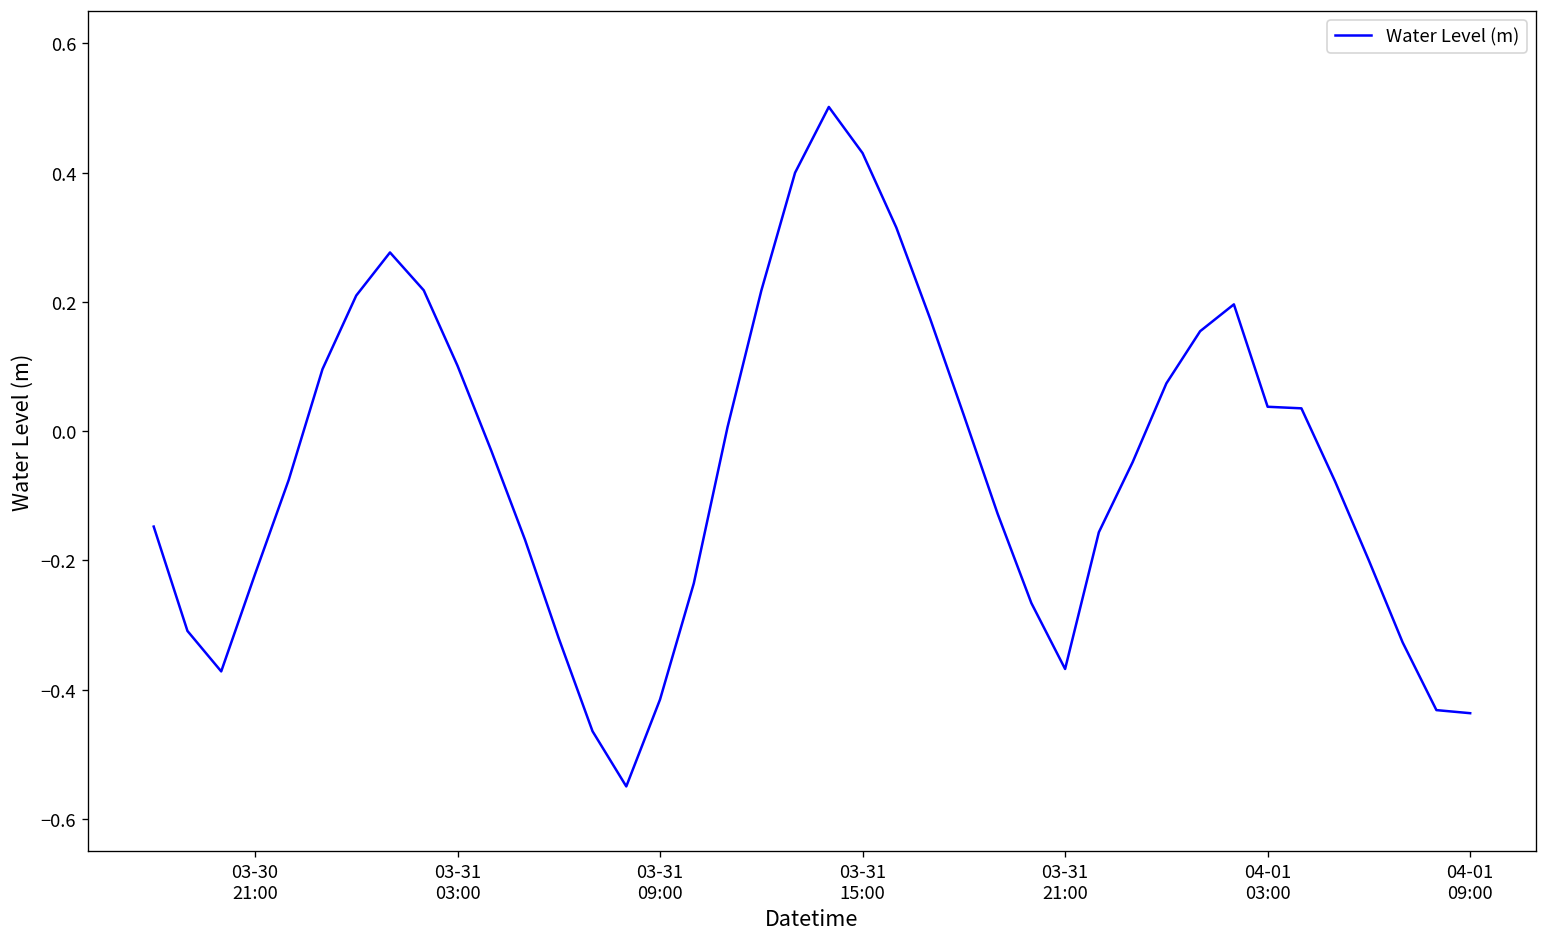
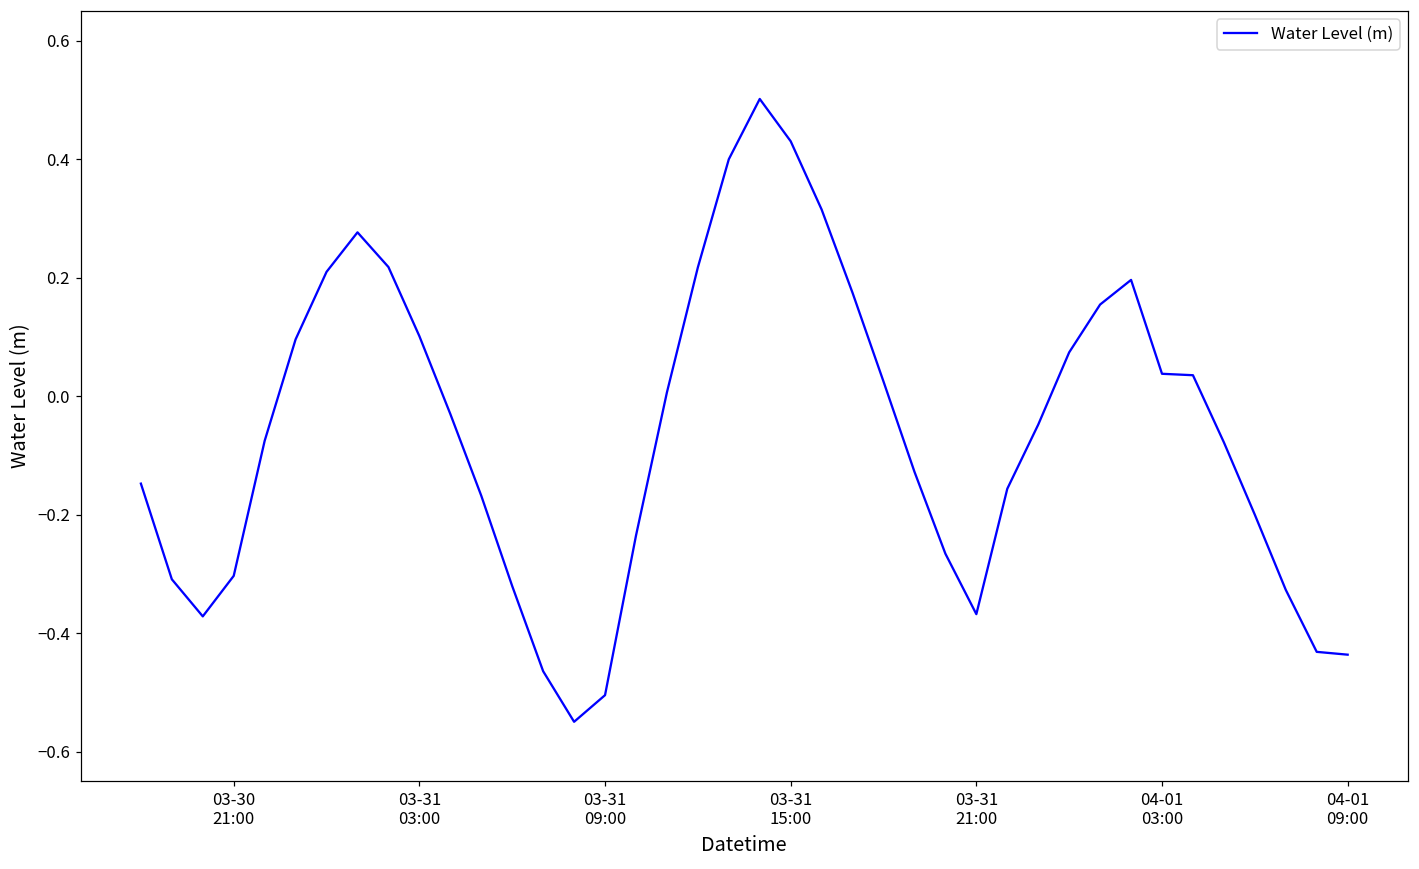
03-30 21:00: -0.22 -> -0.30
03-31 09:00: -0.42 -> -0.50
